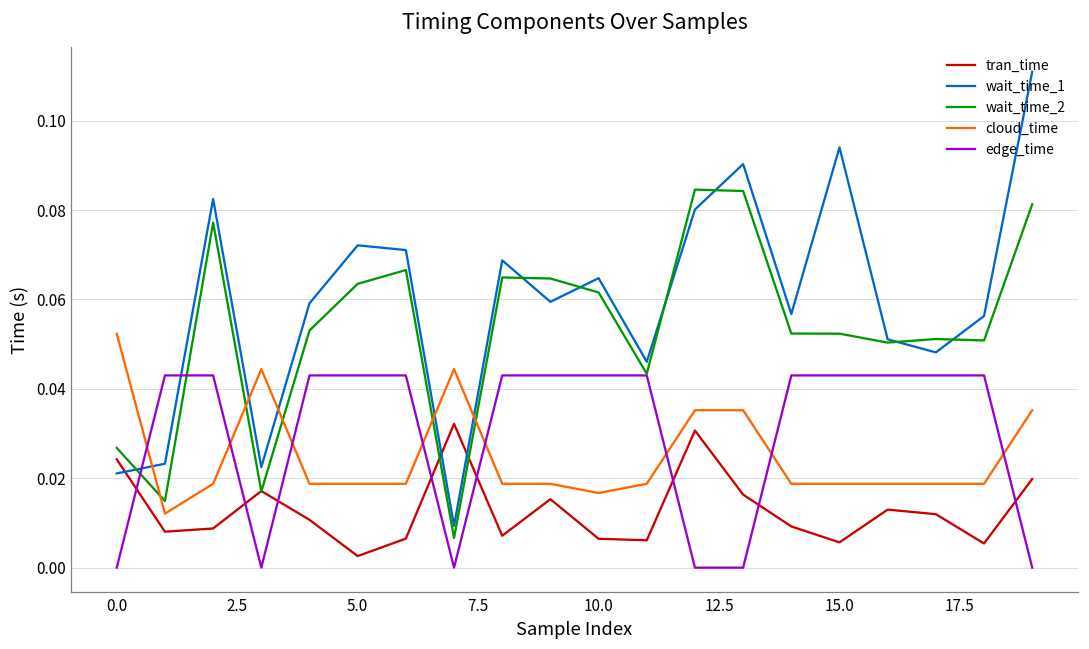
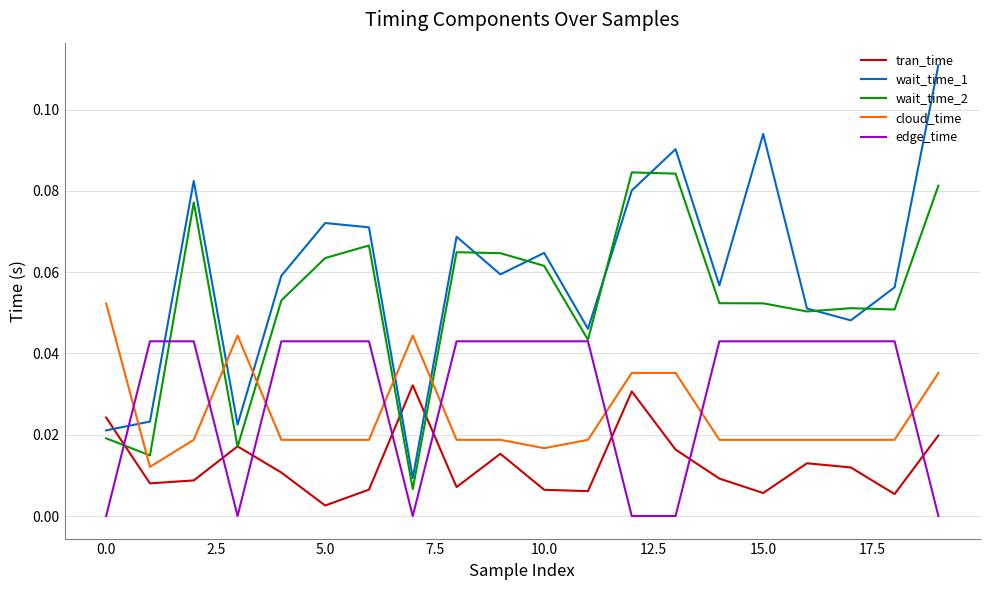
wait_time_2, 0.0: 0.027 -> 0.019
